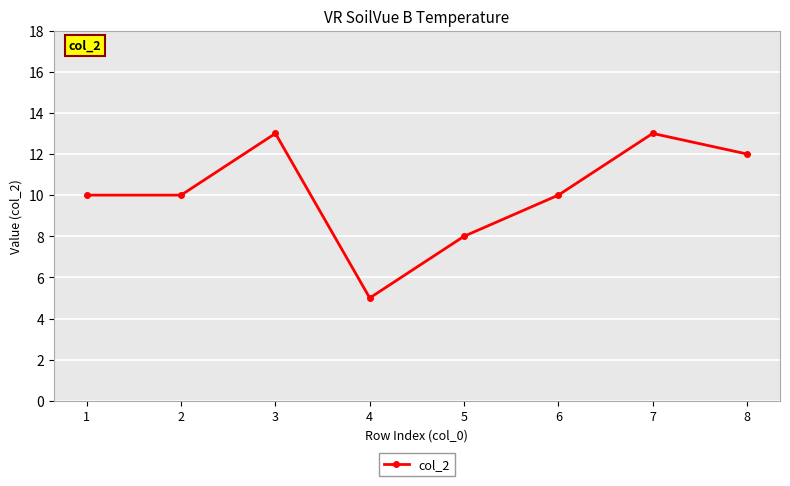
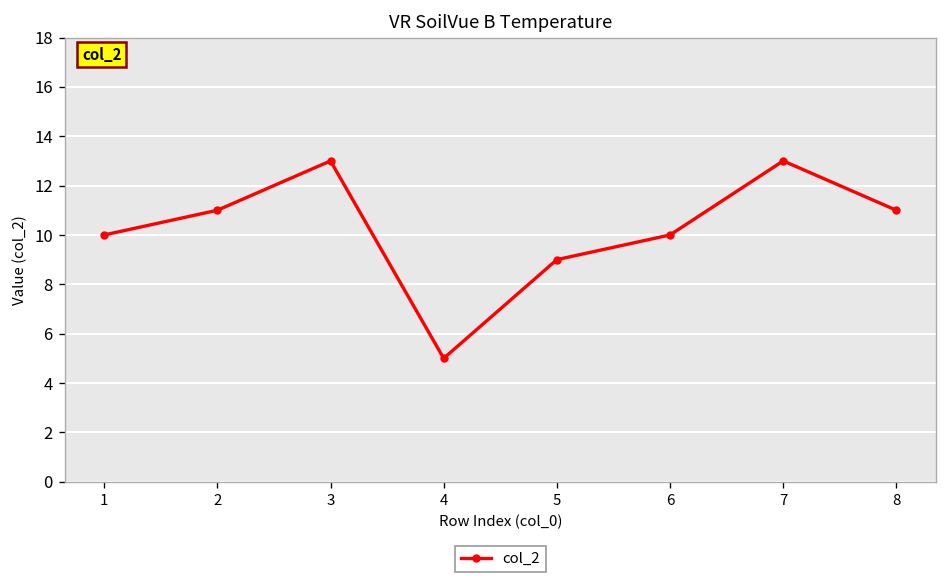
2: 10 -> 11
5: 8 -> 9
8: 12 -> 11
